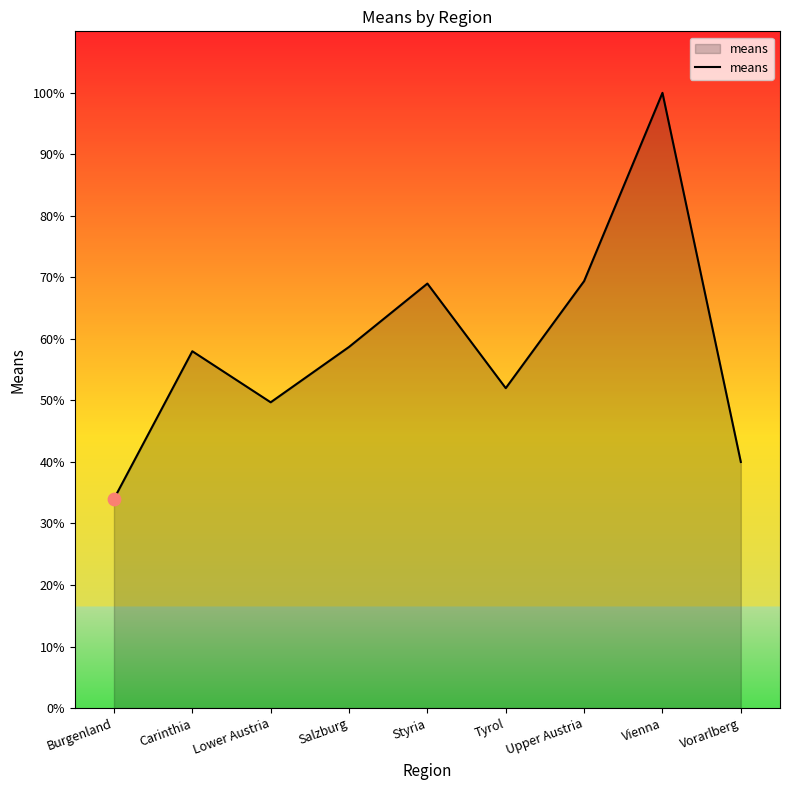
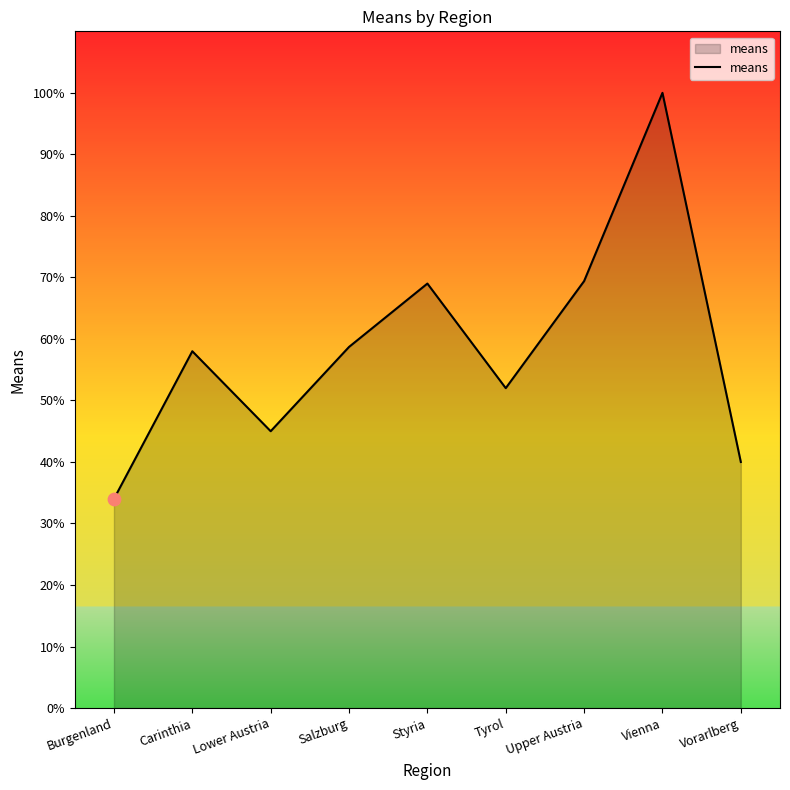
means, Lower Austria: 50% -> 45%
